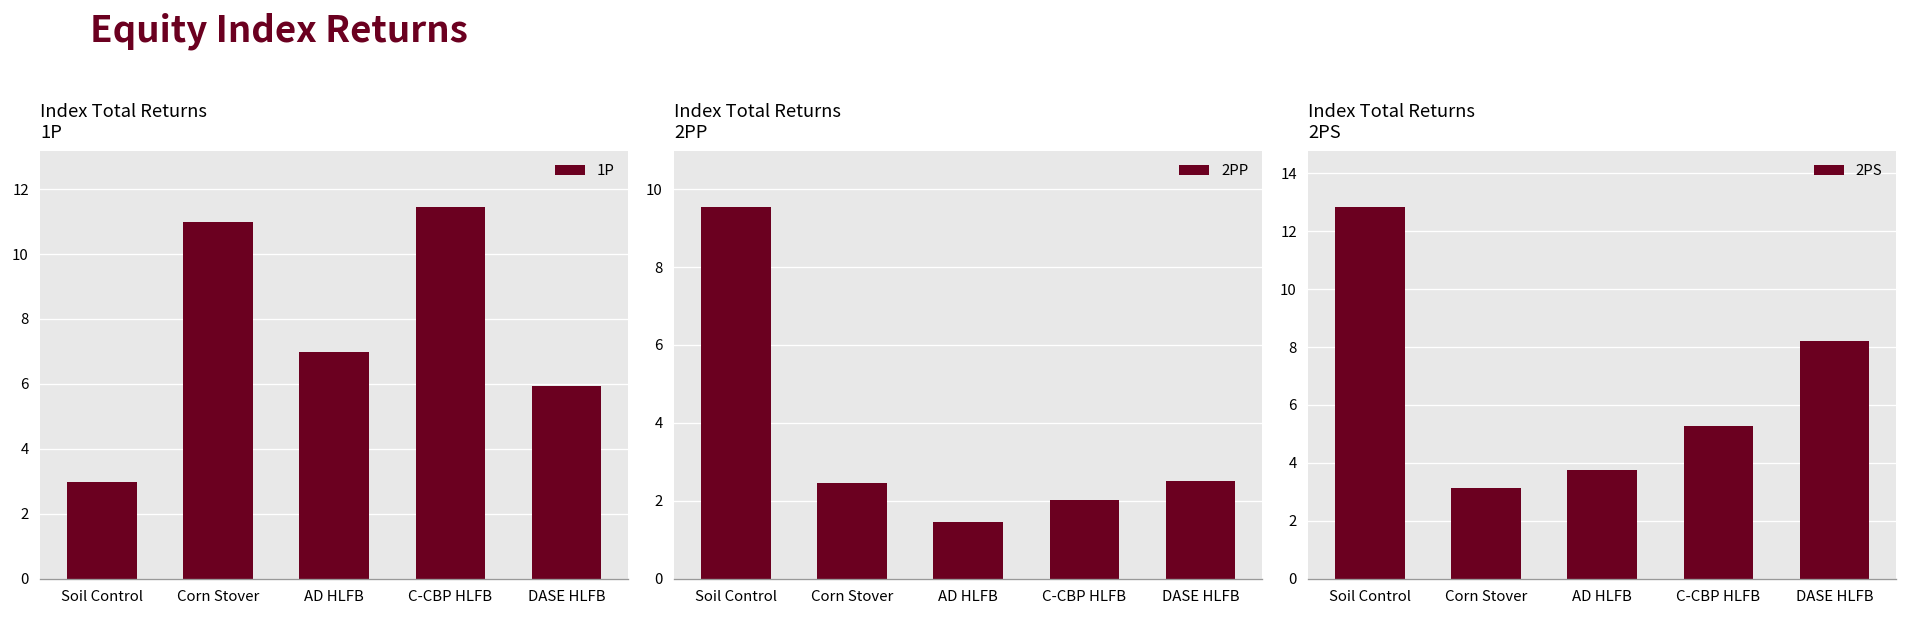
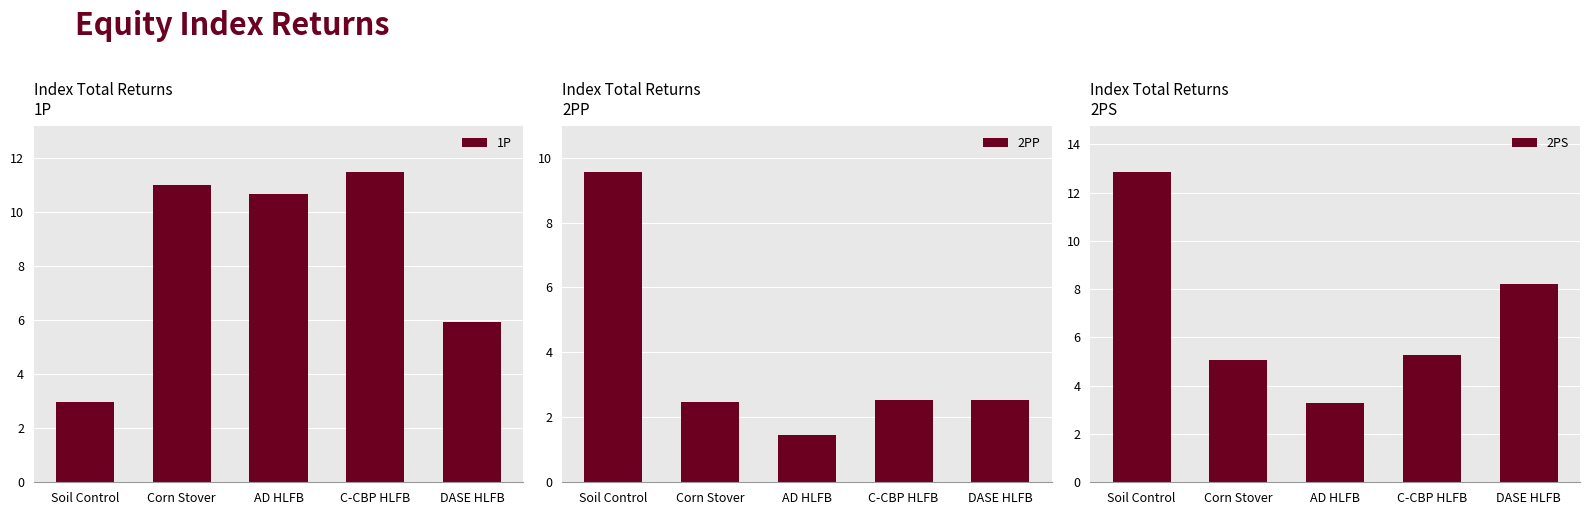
Index Total Returns 1P, AD HLFB: 7.0 -> 10.6
Index Total Returns 2PP, C-CBP HLFB: 2.0 -> 2.5
Index Total Returns 2PS, Corn Stover: 3.1 -> 5.1
Index Total Returns 2PS, AD HLFB: 3.8 -> 3.3
